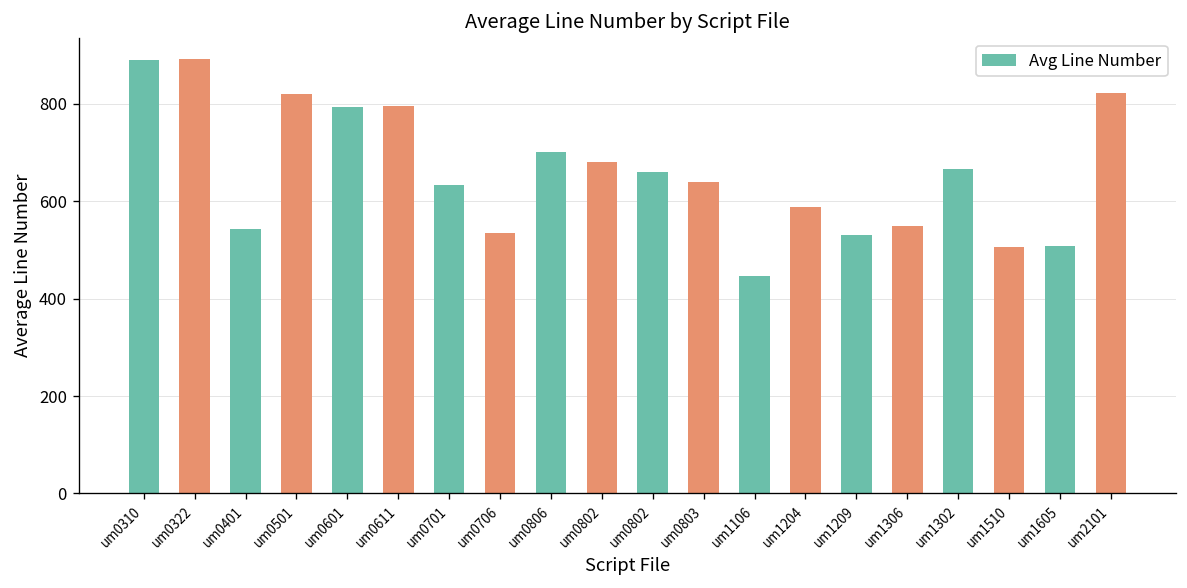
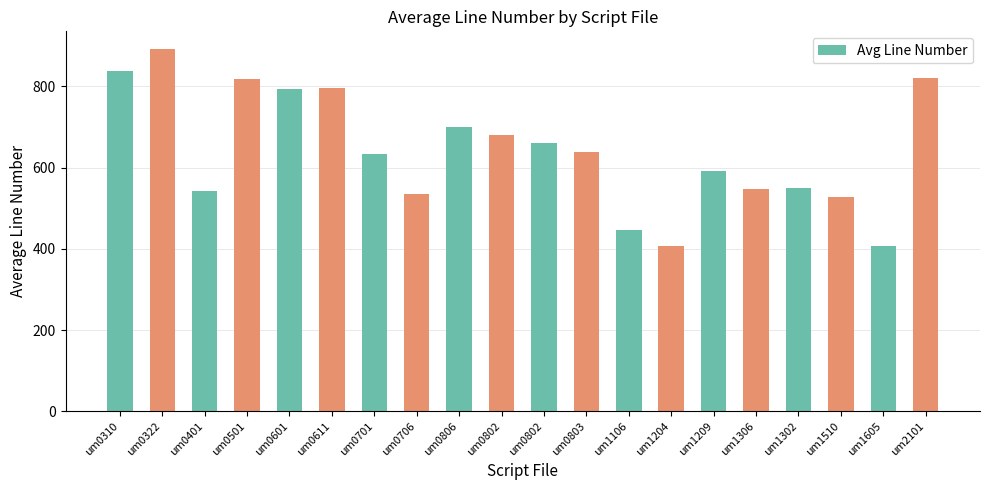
um0310: 890 -> 840
um1204: 590 -> 410
um1209: 530 -> 590
um1302: 670 -> 550
um1510: 510 -> 530
um1605: 510 -> 410
